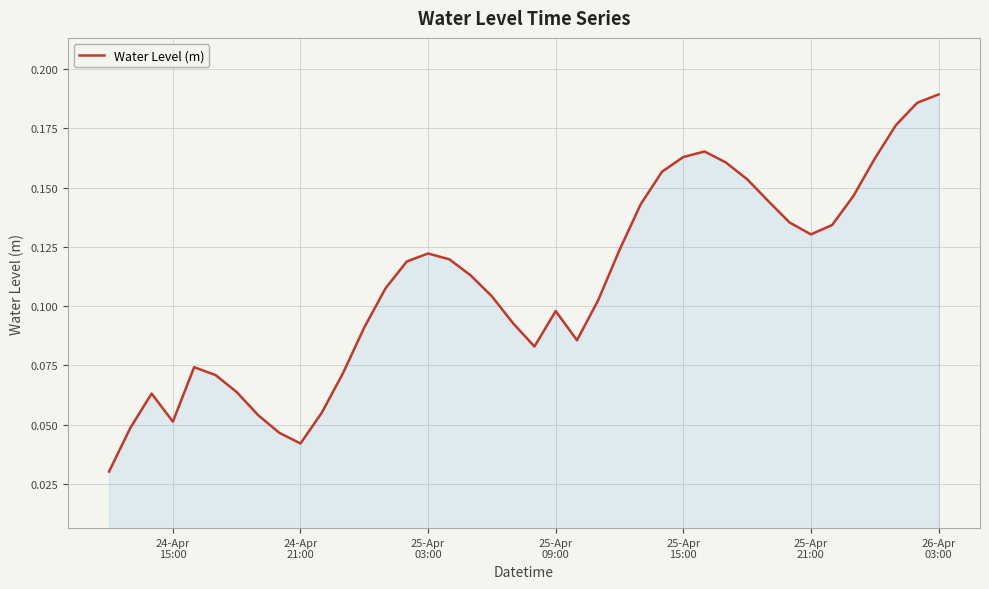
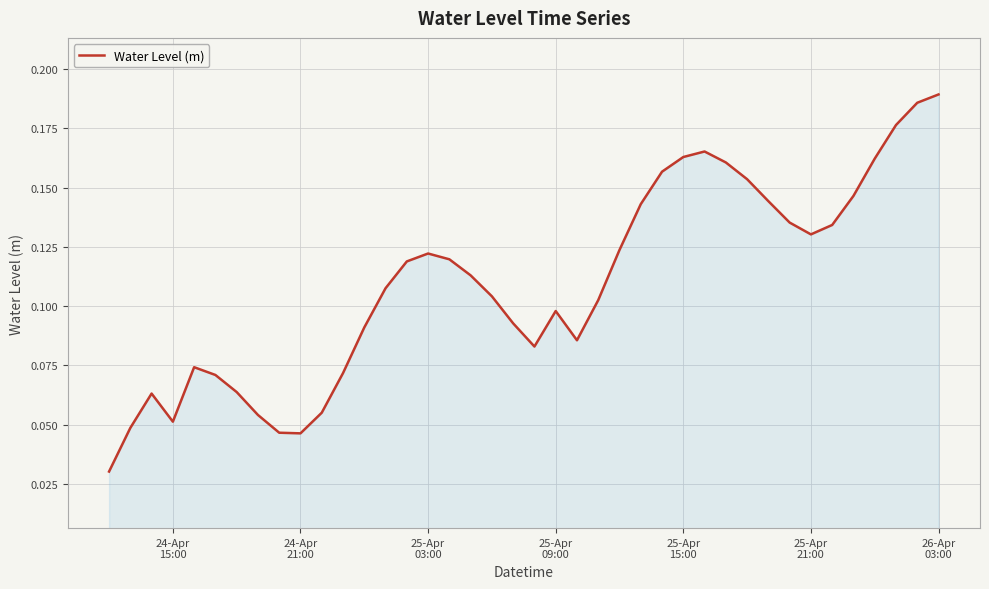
24-Apr 21:00: 0.042 -> 0.046
